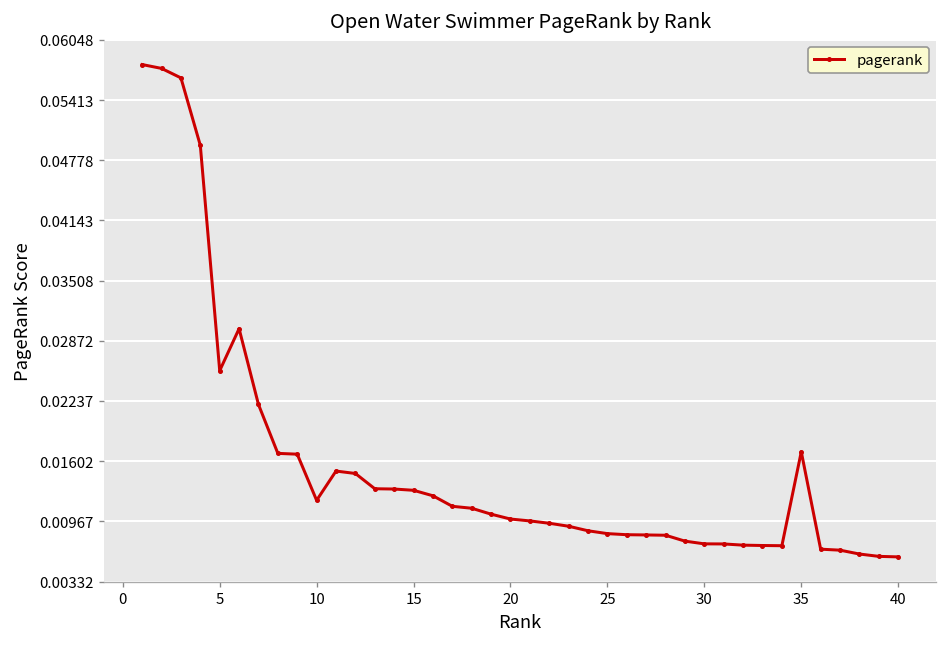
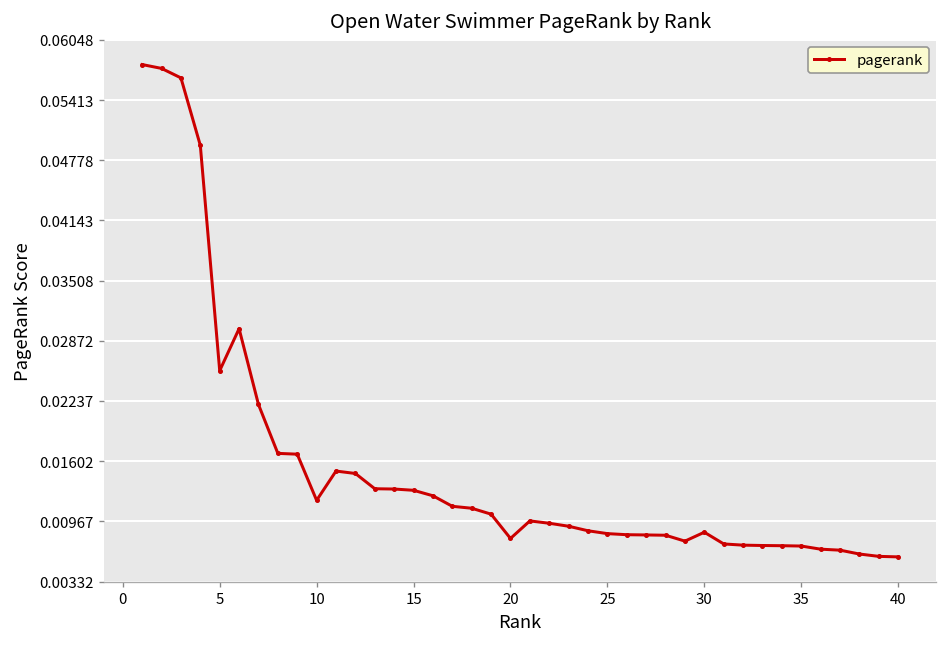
20: 0.010 -> 0.008
30: 0.007 -> 0.009
35: 0.017 -> 0.007
